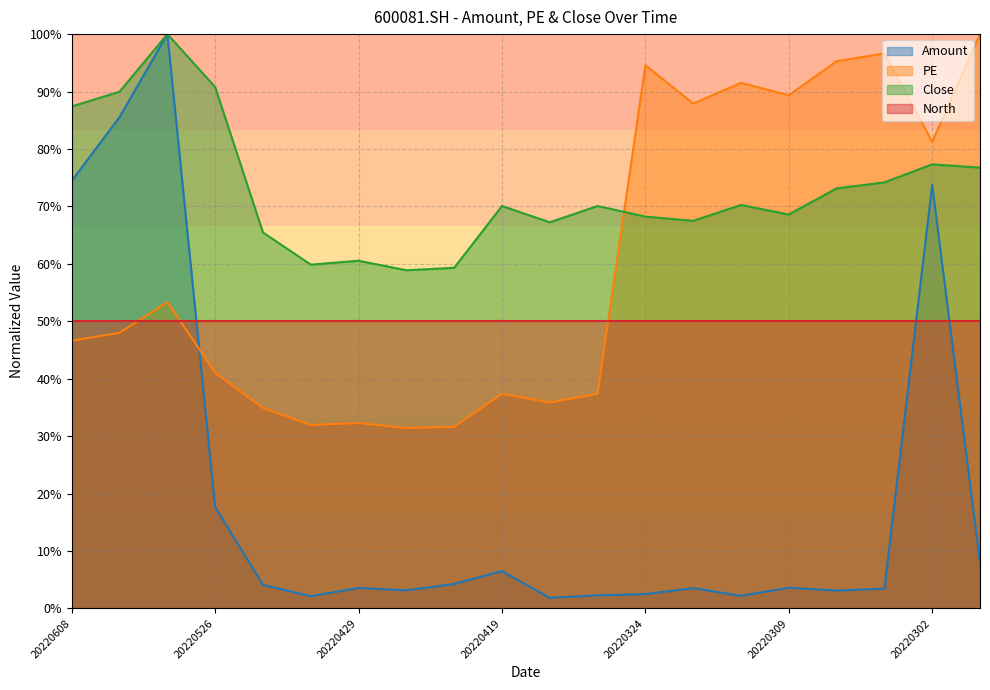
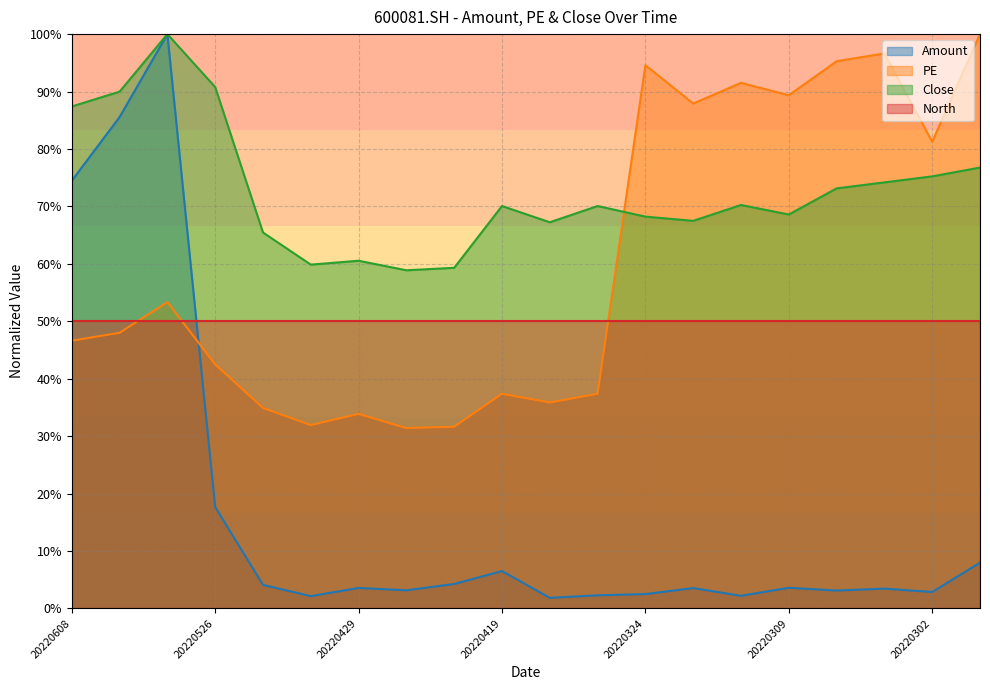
PE, 20220526: 41% -> 42%
PE, 20220429: 32% -> 34%
Amount, 20220302: 74% -> 3%
Close, 20220302: 77% -> 75%
